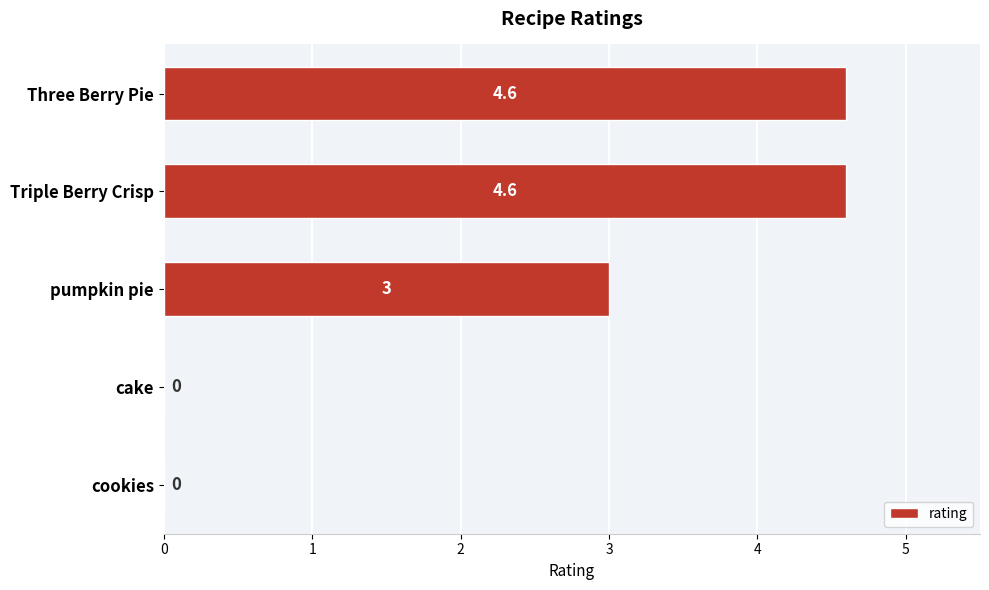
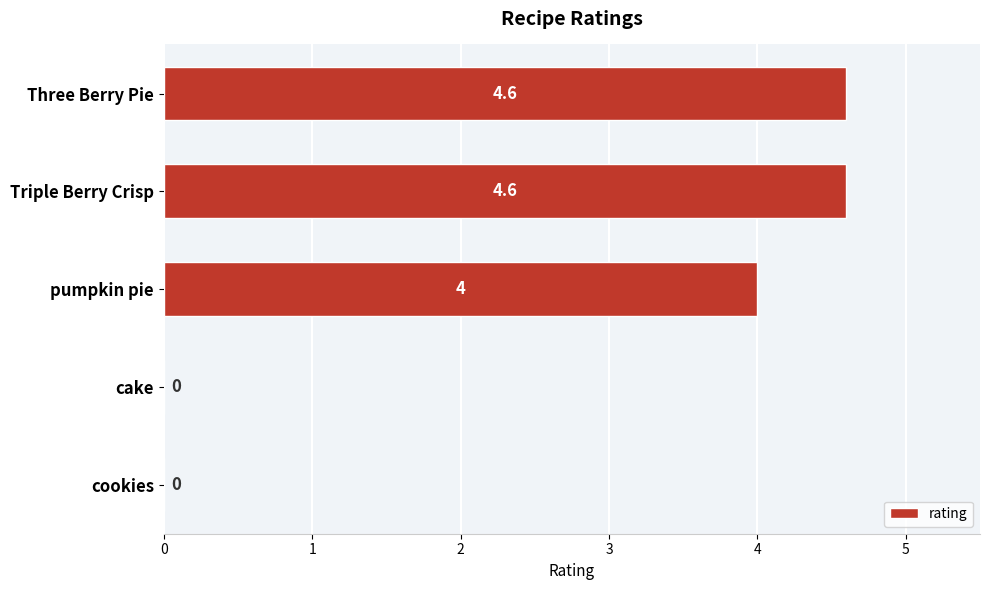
pumpkin pie: 3 -> 4
